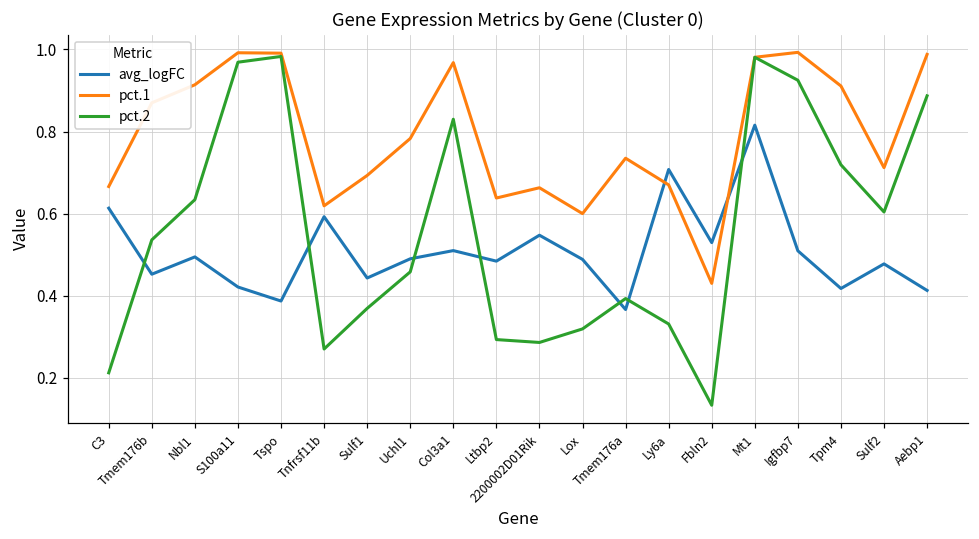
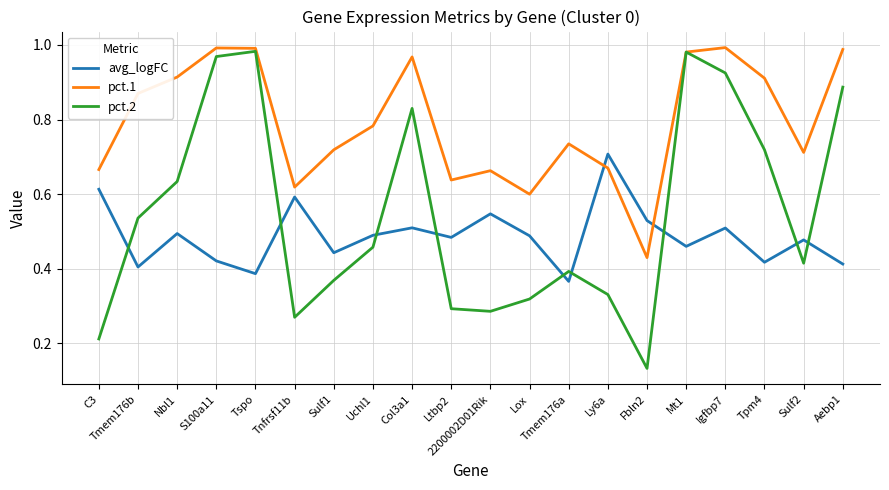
avg_logFC, Tmem176b: 0.45 -> 0.40
pct.1, Sulf1: 0.69 -> 0.72
avg_logFC, Mt1: 0.82 -> 0.46
pct.2, Sulf2: 0.60 -> 0.42
